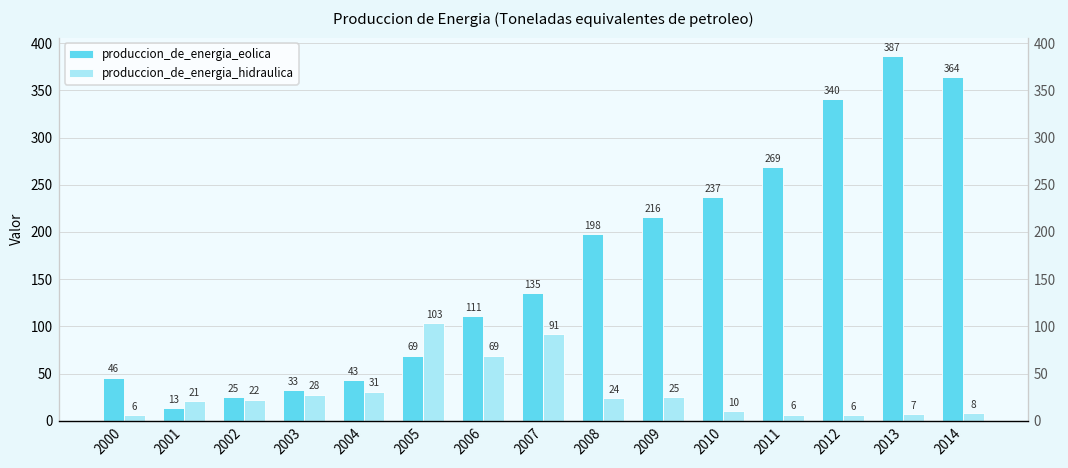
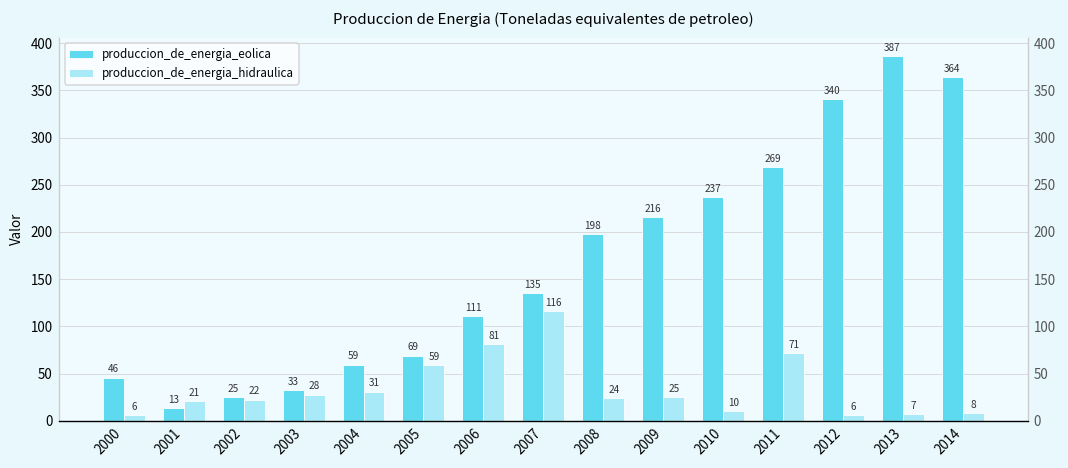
produccion_de_energia_eolica, 2004: 43 -> 59
produccion_de_energia_hidraulica, 2005: 103 -> 59
produccion_de_energia_hidraulica, 2006: 69 -> 81
produccion_de_energia_hidraulica, 2007: 91 -> 116
produccion_de_energia_hidraulica, 2011: 6 -> 71
